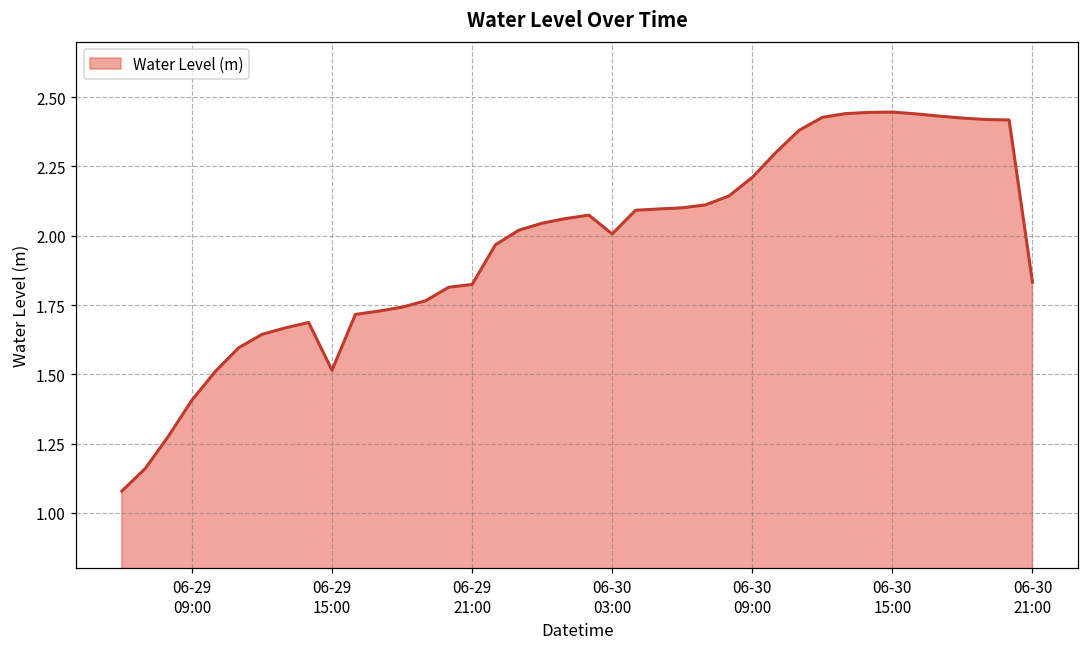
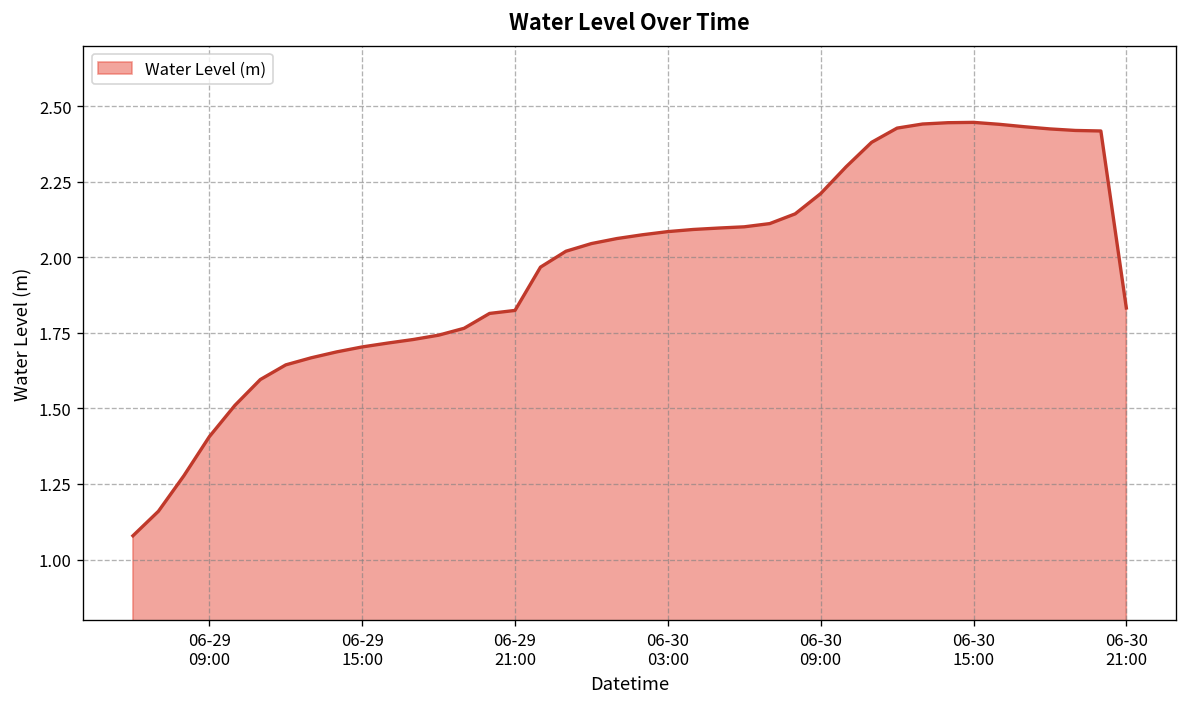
06-29 15:00: 1.51 -> 1.70
06-30 03:00: 2.01 -> 2.08
